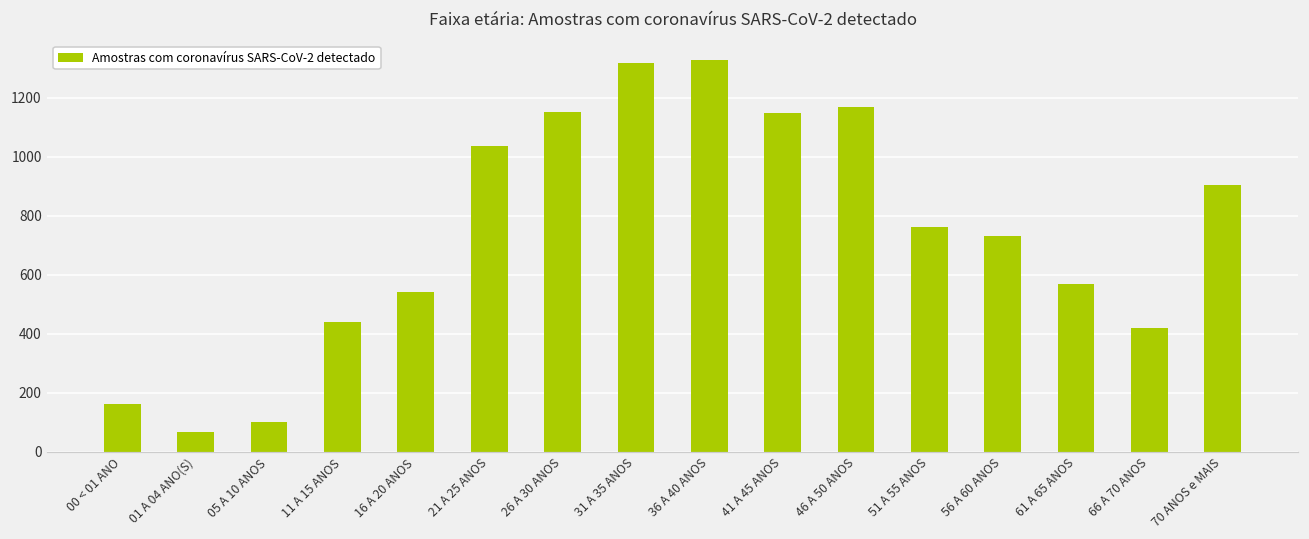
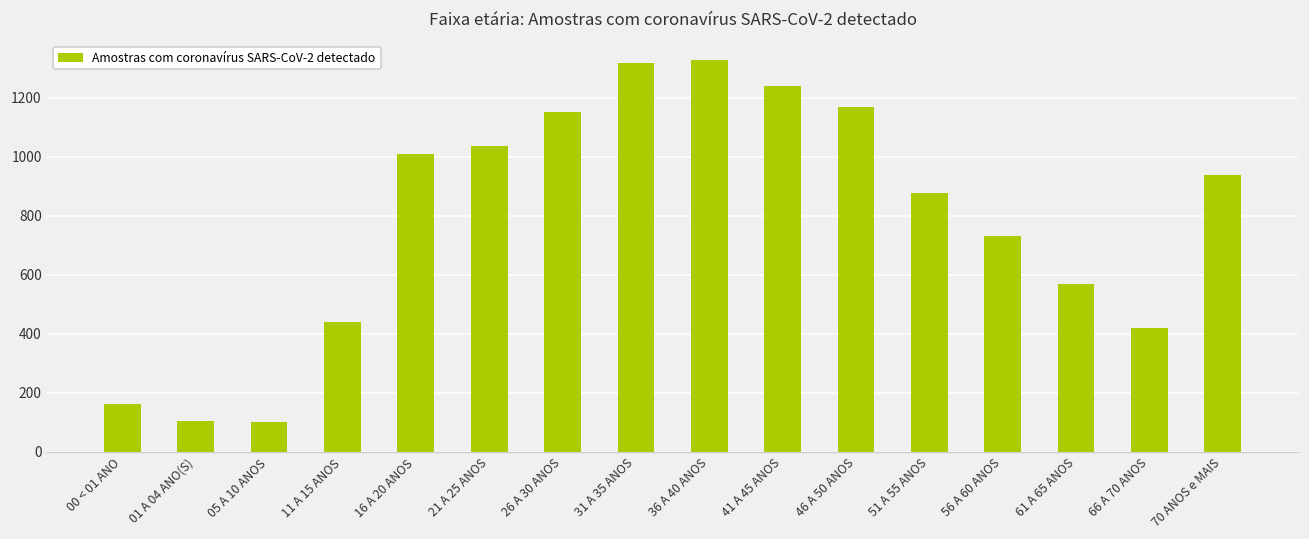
01 A 04 ANO(S): 70 -> 100
16 A 20 ANOS: 540 -> 1010
41 A 45 ANOS: 1150 -> 1240
51 A 55 ANOS: 760 -> 880
70 ANOS e MAIS: 910 -> 940
